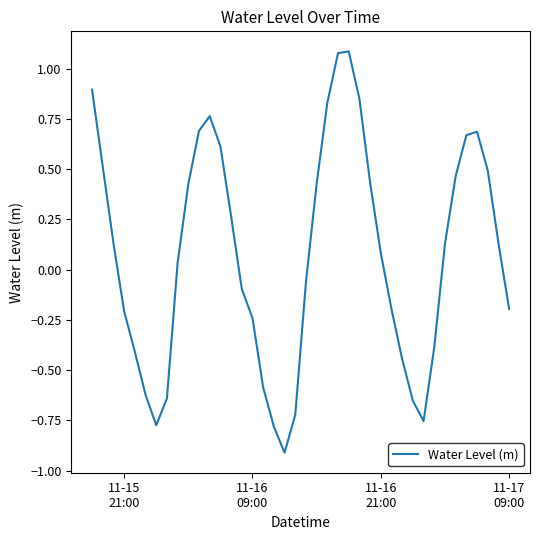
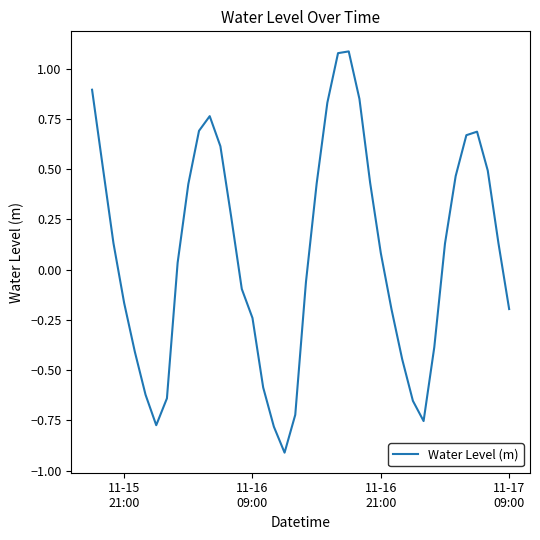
11-15 21:00: -0.21 -> -0.17
